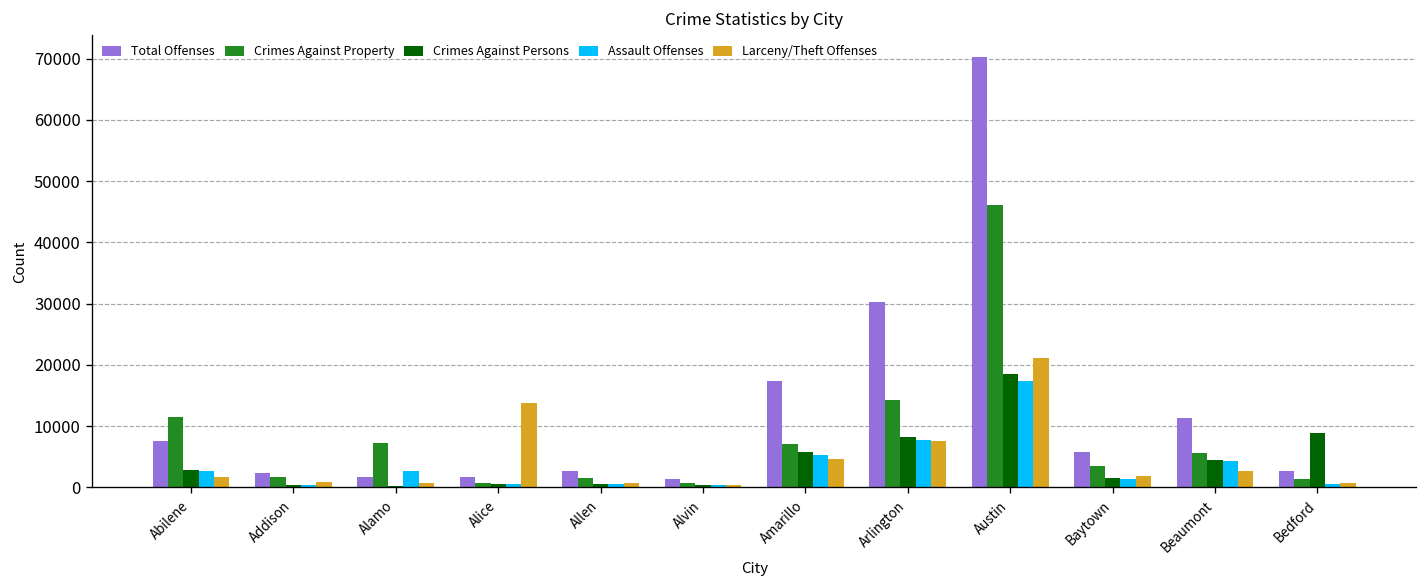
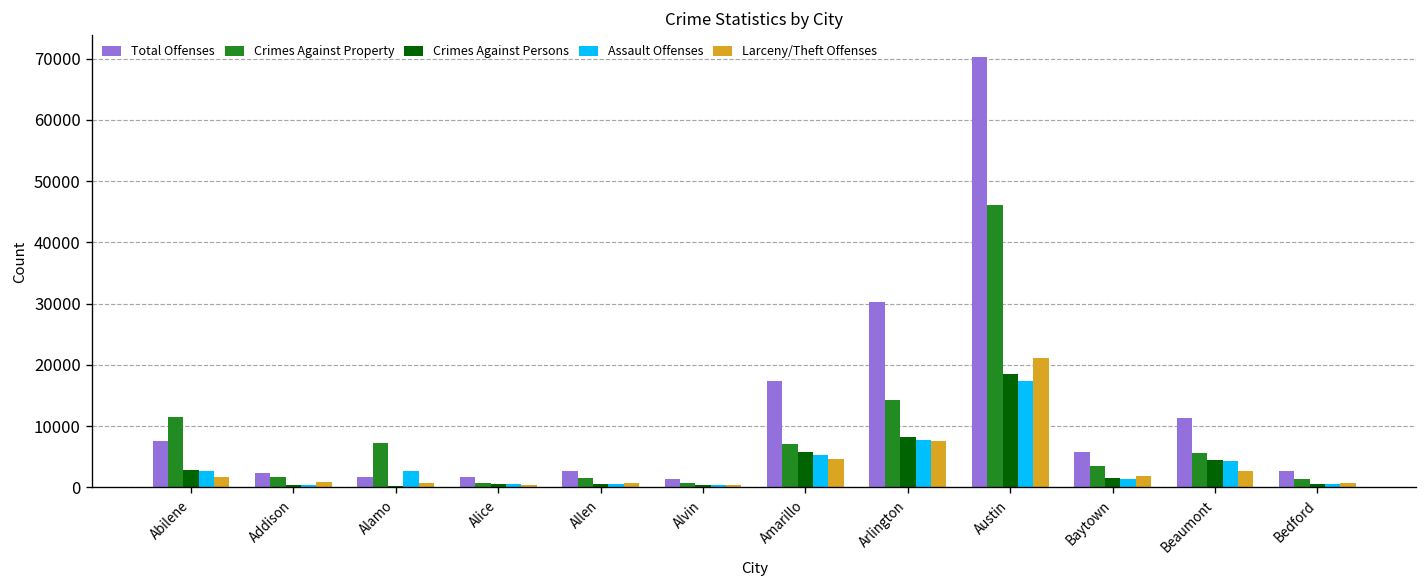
Larceny/Theft Offenses, Alice: 14000 -> 0
Crimes Against Persons, Bedford: 9000 -> 1000
